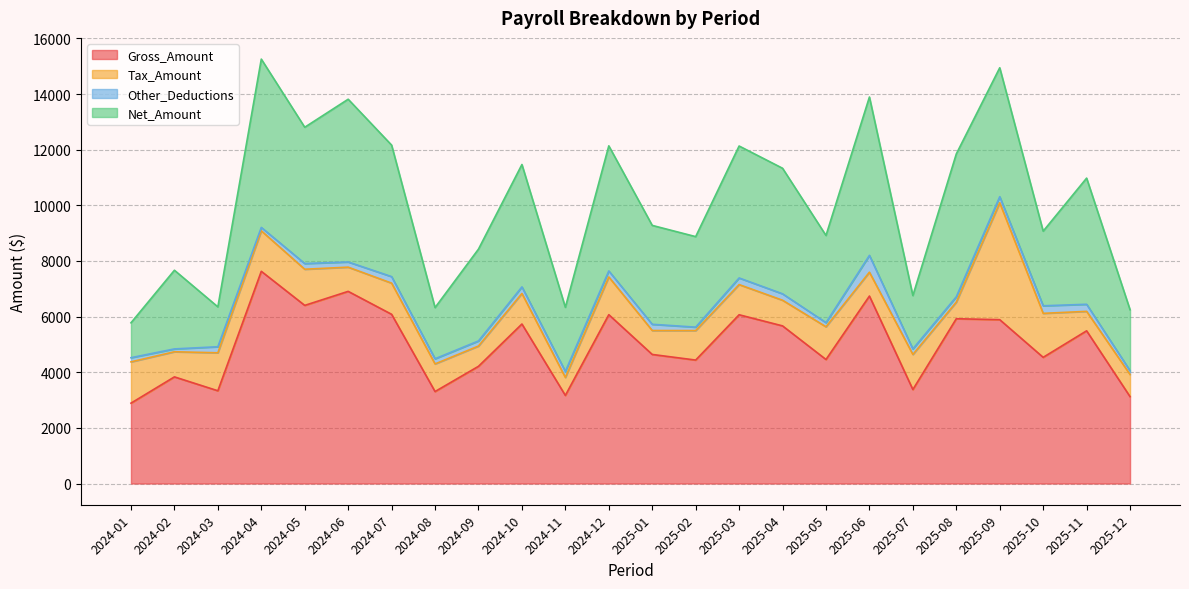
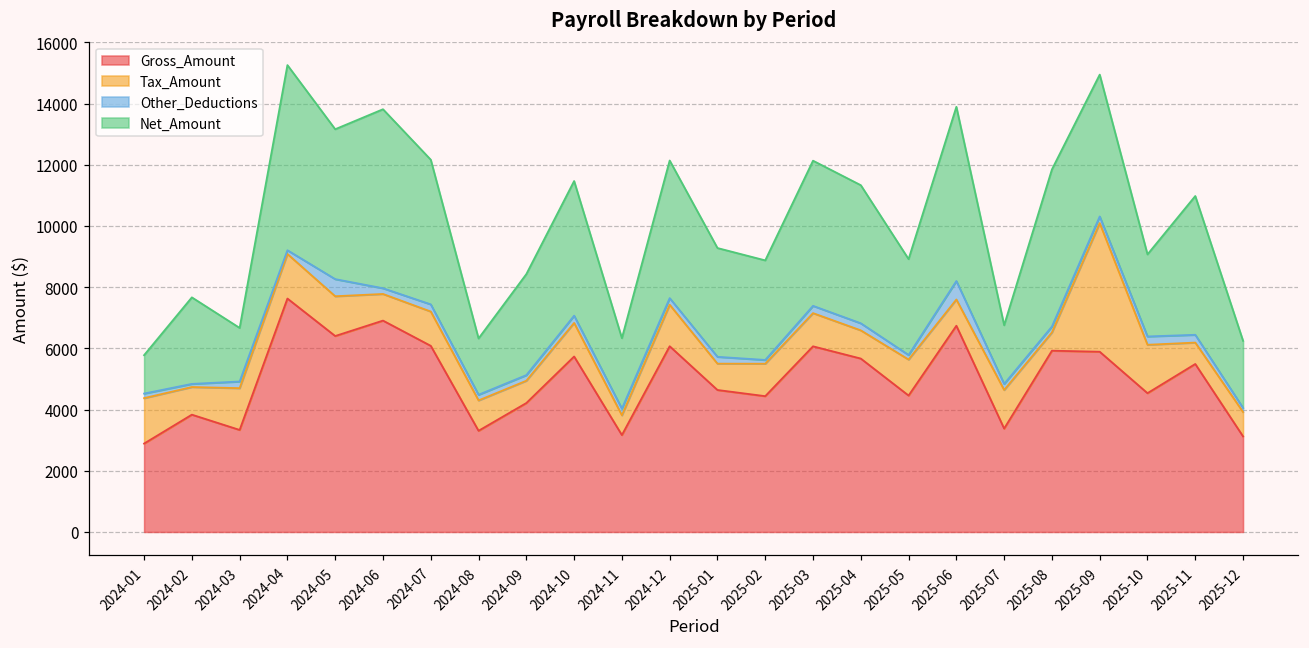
Net_Amount, 2024-03: 1400 -> 1800
Other_Deductions, 2024-05: 200 -> 600
